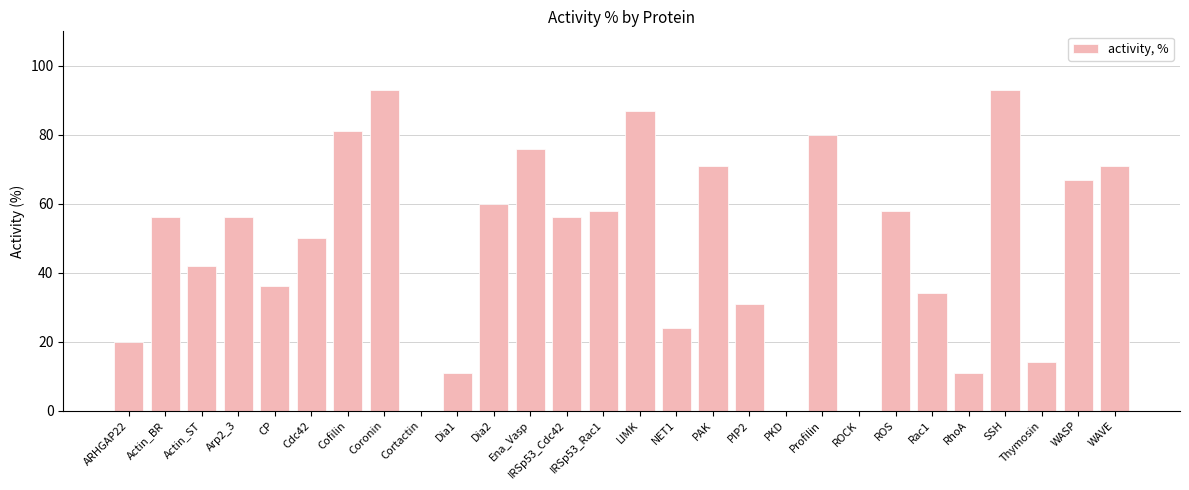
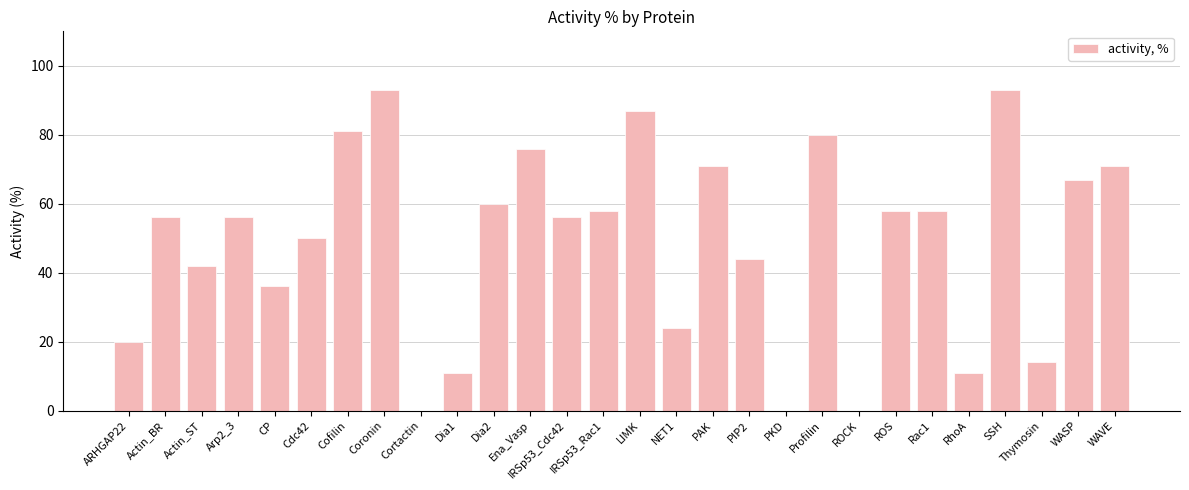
PIP2: 31 -> 44
Rac1: 34 -> 58
